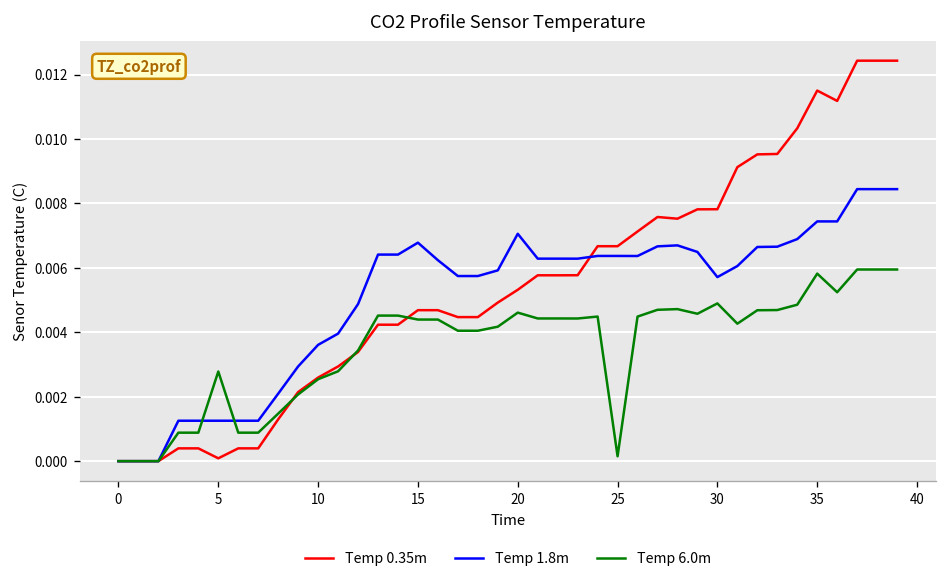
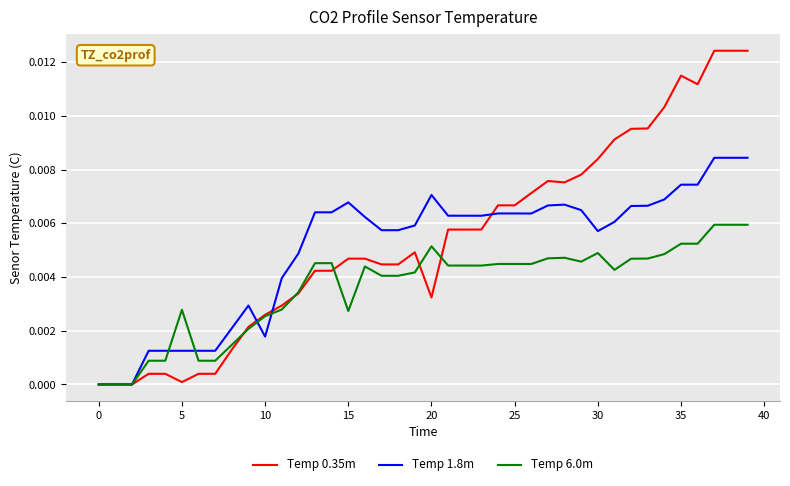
Temp 1.8m, 10: 0.0036 -> 0.0018
Temp 6.0m, 15: 0.0044 -> 0.0027
Temp 0.35m, 20: 0.0053 -> 0.0032
Temp 6.0m, 20: 0.0046 -> 0.0051
Temp 6.0m, 25: 0.0002 -> 0.0045
Temp 0.35m, 30: 0.0078 -> 0.0084
Temp 6.0m, 35: 0.0058 -> 0.0052
